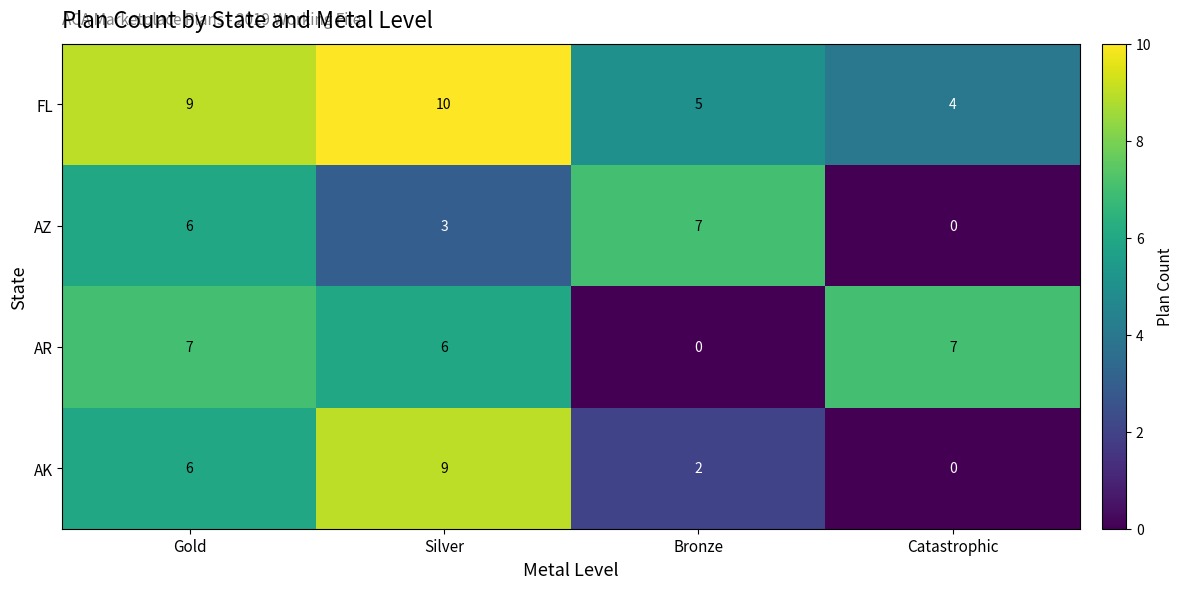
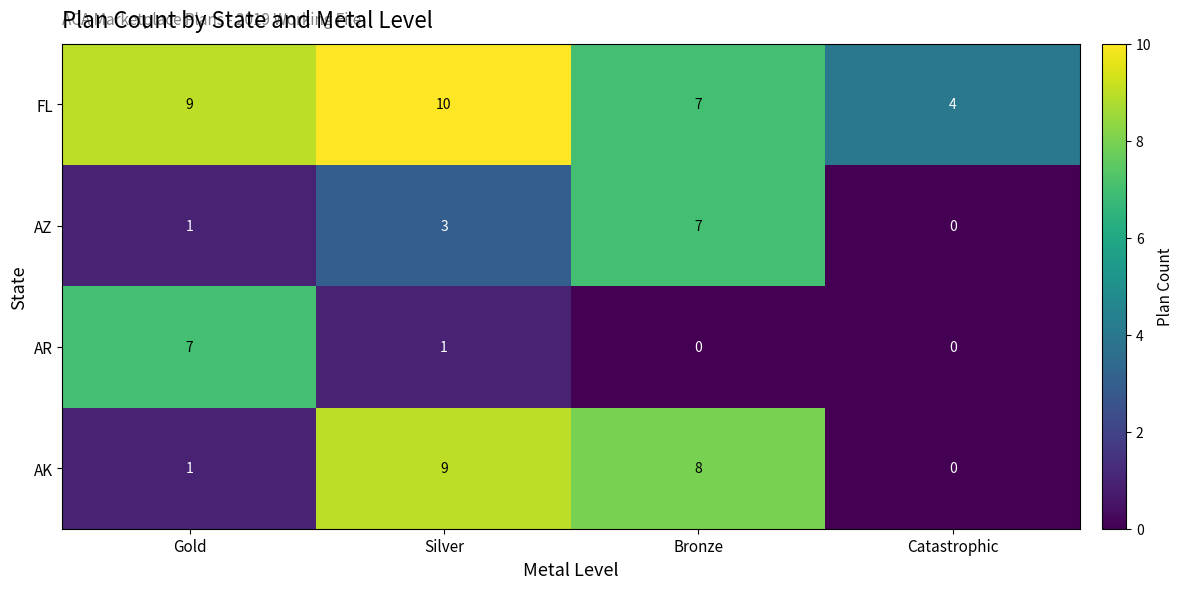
FL, Bronze: 5 -> 7
AZ, Gold: 6 -> 1
AR, Silver: 6 -> 1
AR, Catastrophic: 7 -> 0
AK, Gold: 6 -> 1
AK, Bronze: 2 -> 8
